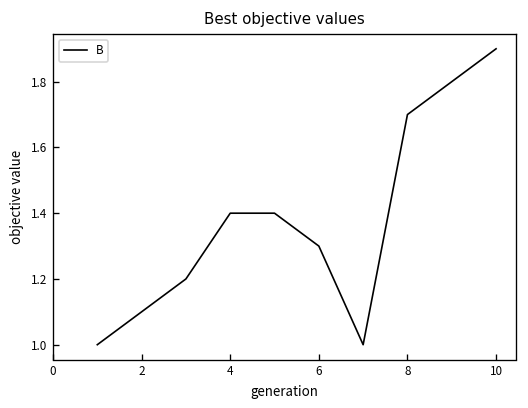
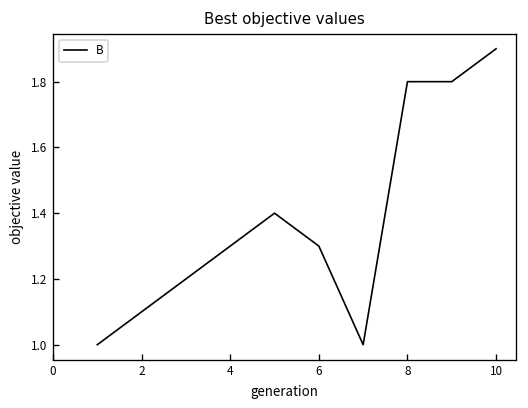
4: 1.4 -> 1.3
8: 1.7 -> 1.8
